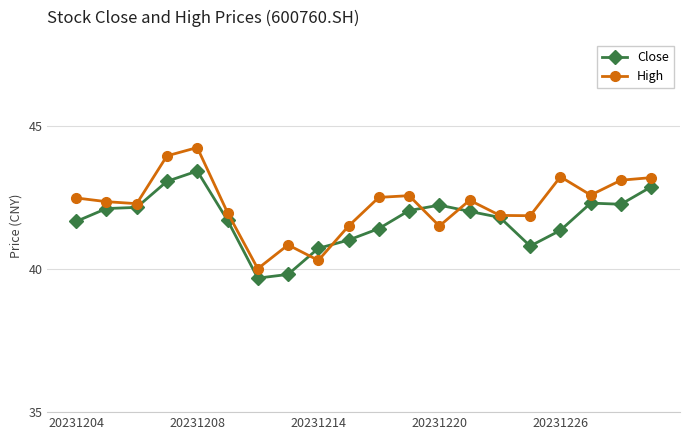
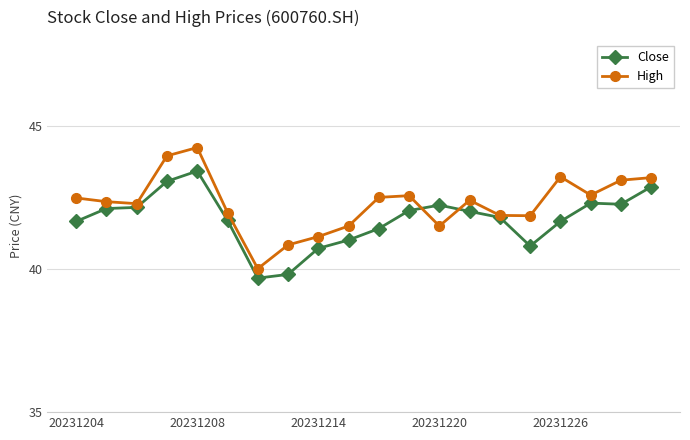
High, 20231214: 40.3 -> 41.1
Close, 20231226: 41.4 -> 41.7
